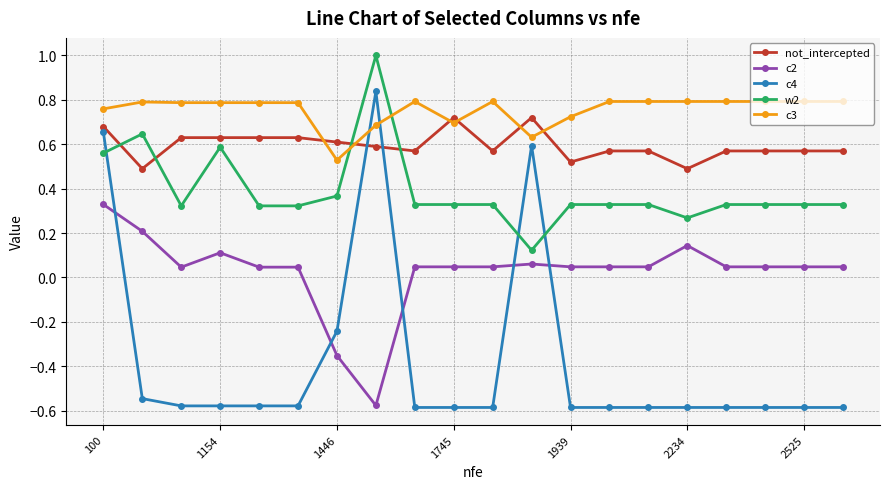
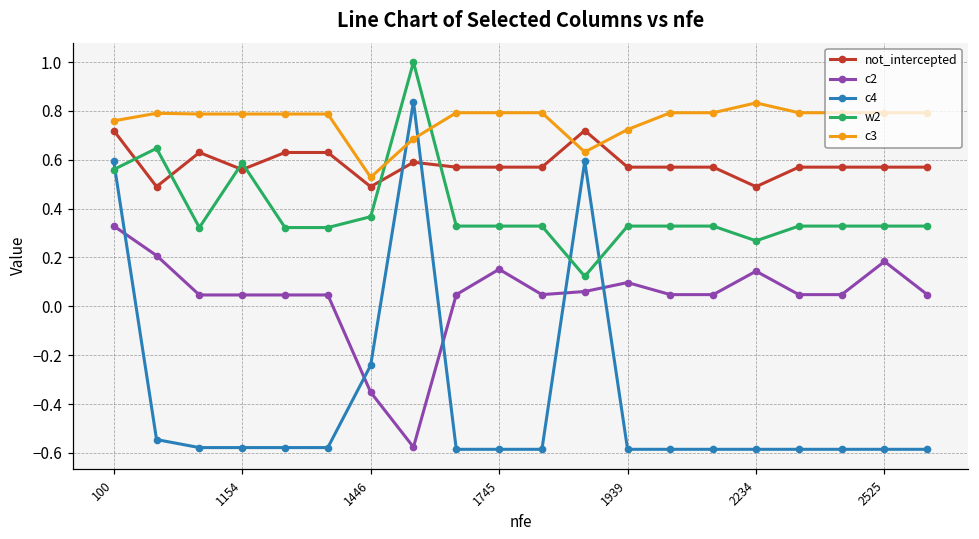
not_intercepted, 100: 0.68 -> 0.72
c4, 100: 0.65 -> 0.59
not_intercepted, 1154: 0.63 -> 0.56
c2, 1154: 0.11 -> 0.05
not_intercepted, 1446: 0.61 -> 0.49
not_intercepted, 1745: 0.72 -> 0.57
c2, 1745: 0.05 -> 0.15
c3, 1745: 0.70 -> 0.79
not_intercepted, 1939: 0.52 -> 0.57
c2, 1939: 0.05 -> 0.10
c3, 2234: 0.79 -> 0.83
c2, 2525: 0.05 -> 0.18
